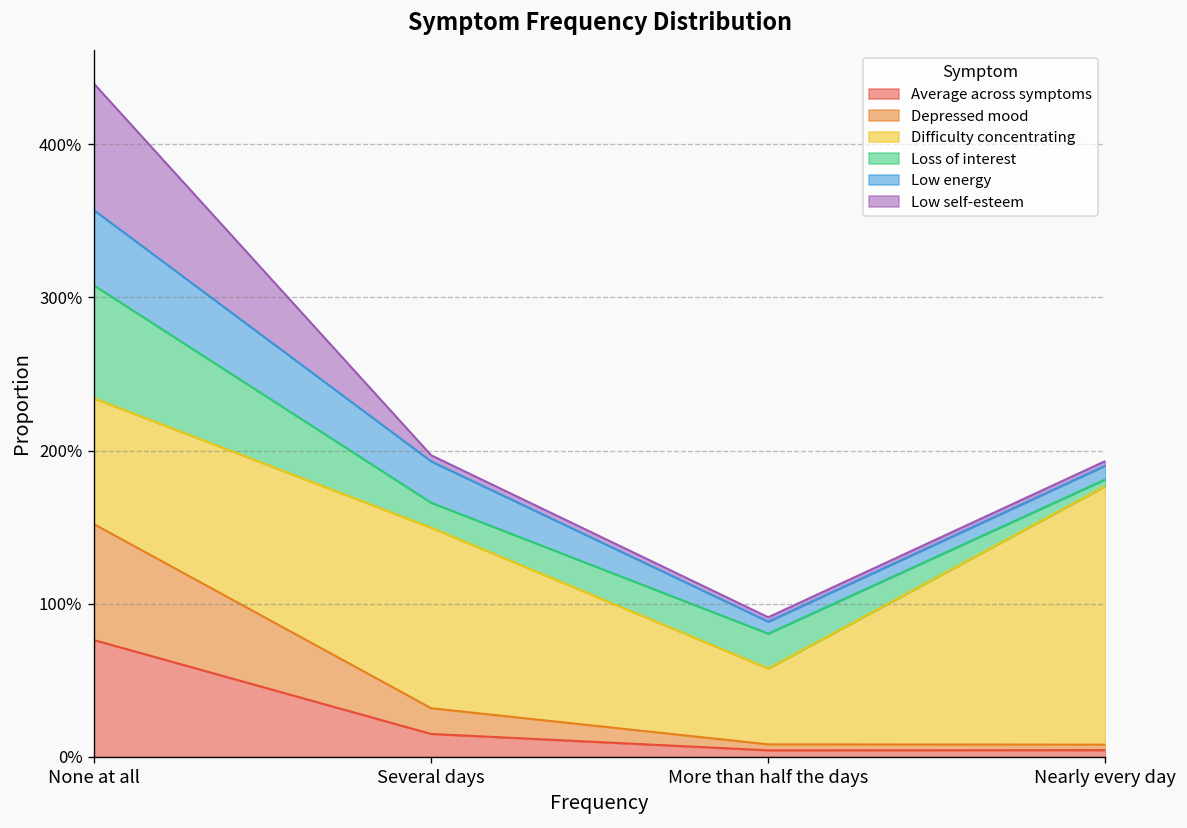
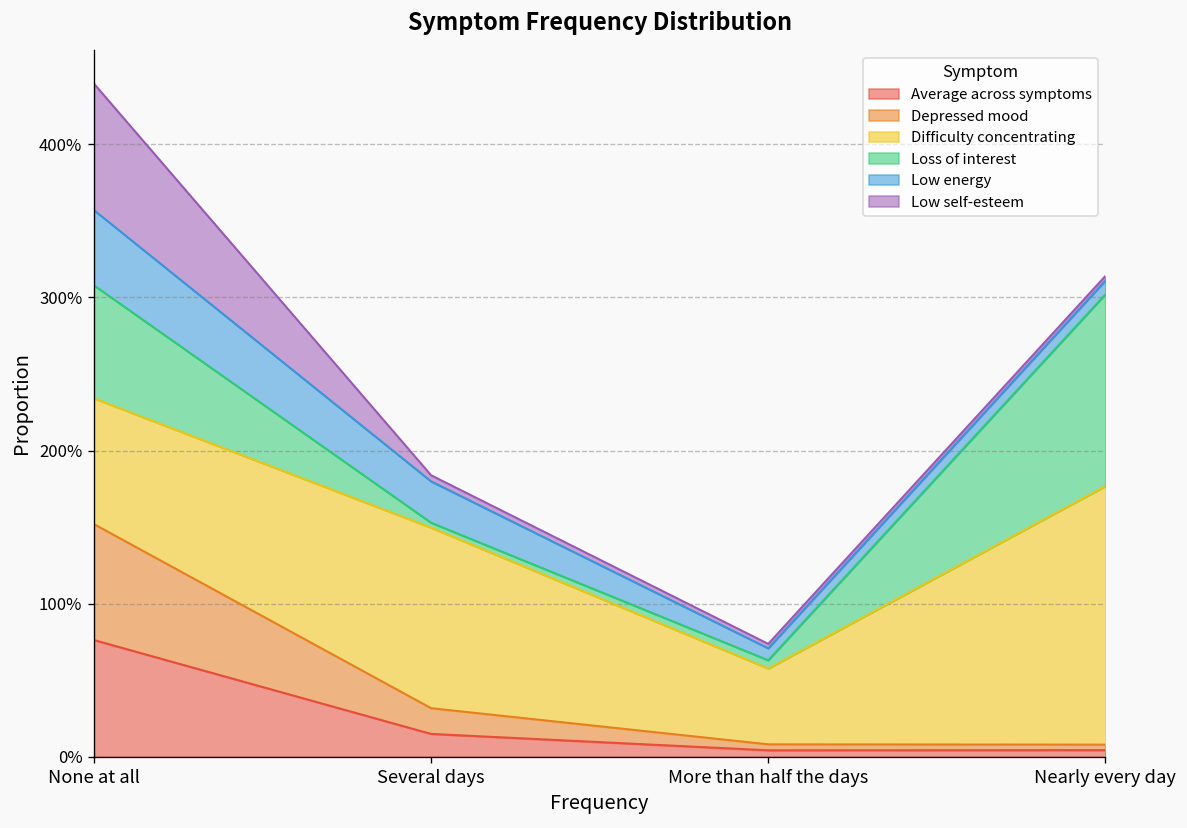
Loss of interest, Several days: 16% -> 3%
Loss of interest, More than half the days: 23% -> 5%
Loss of interest, Nearly every day: 4% -> 125%
